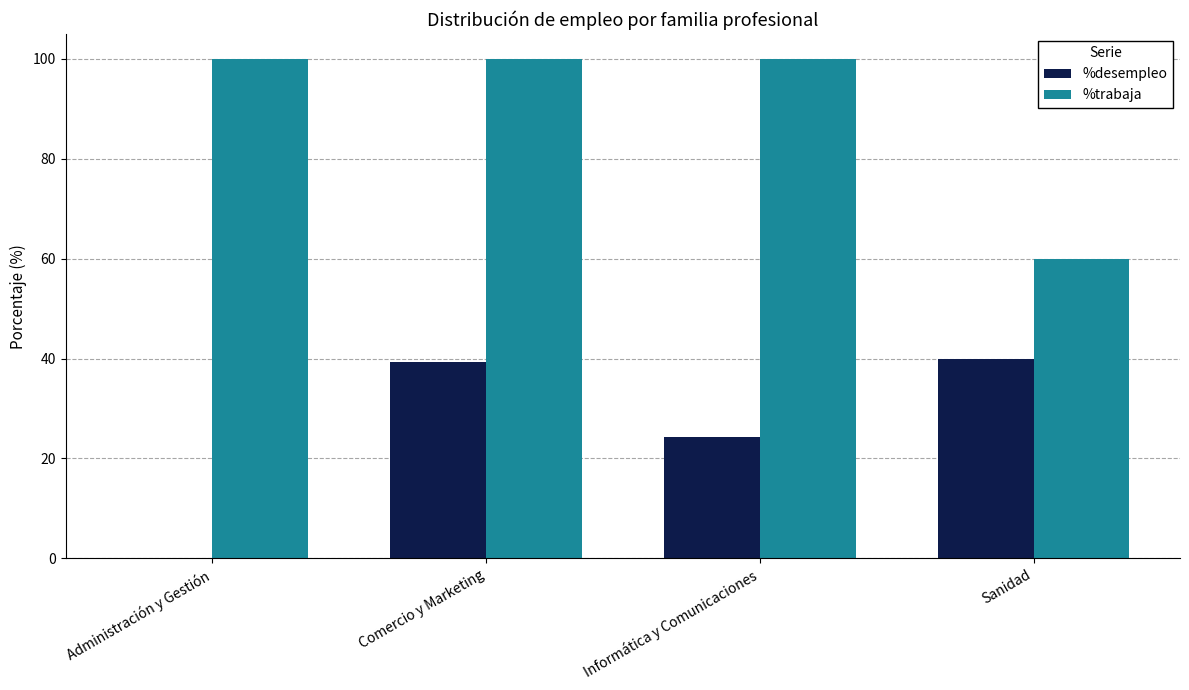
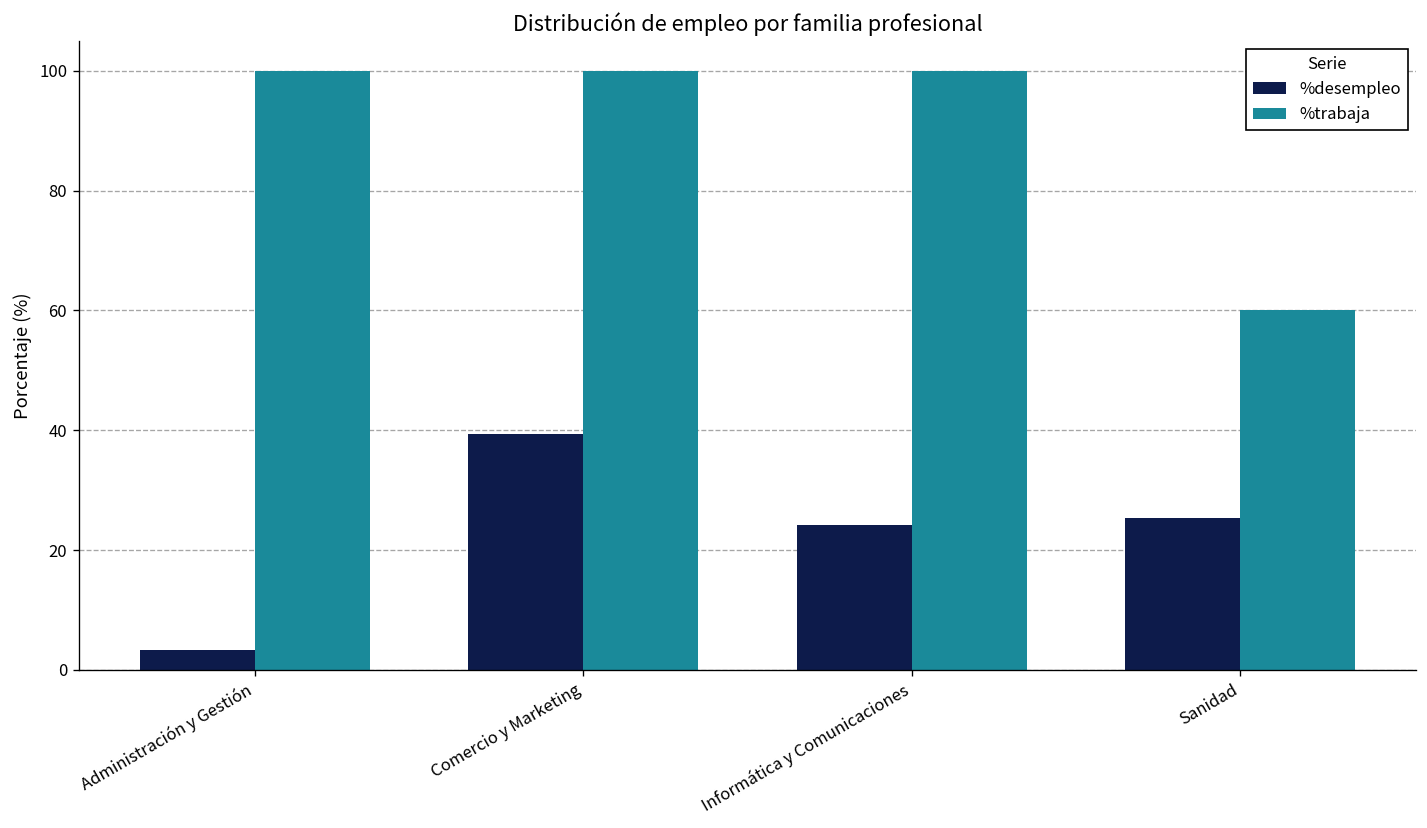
%desempleo, Administración y Gestión: 0 -> 3
%desempleo, Sanidad: 40 -> 25
